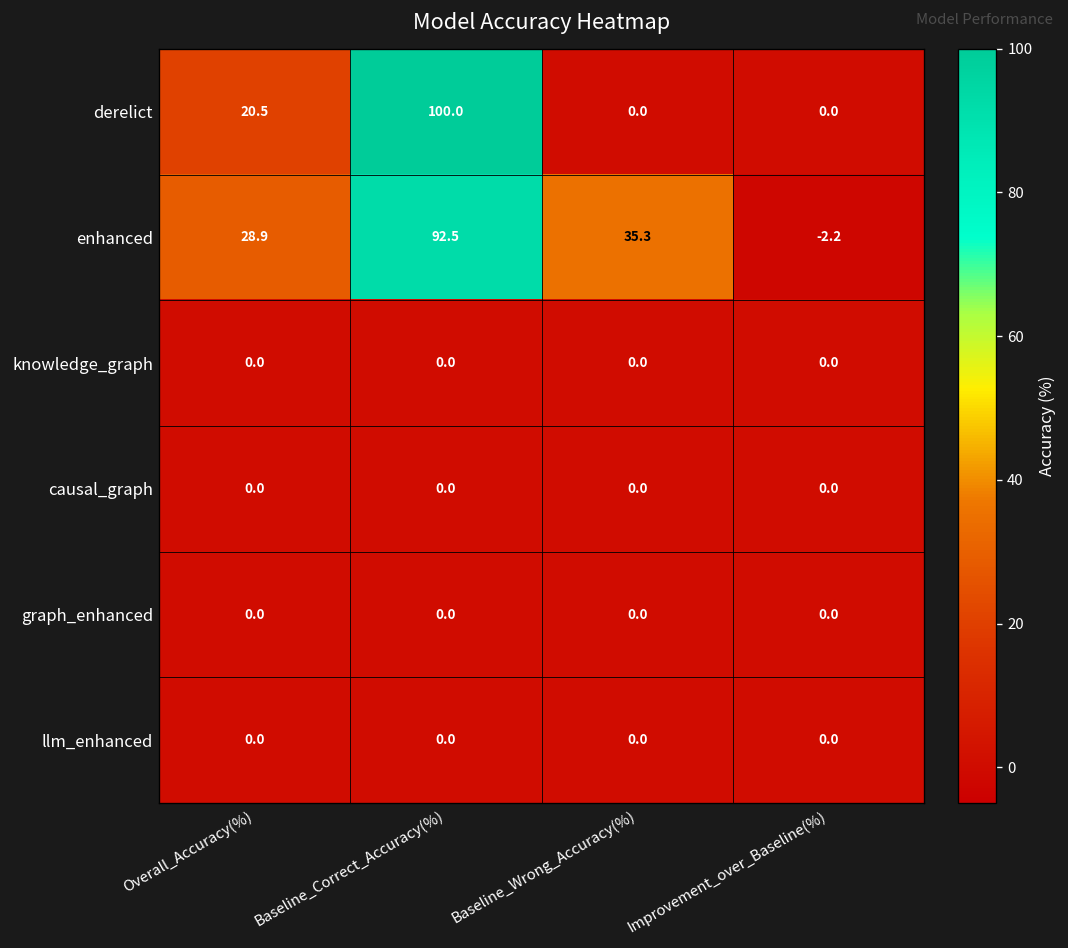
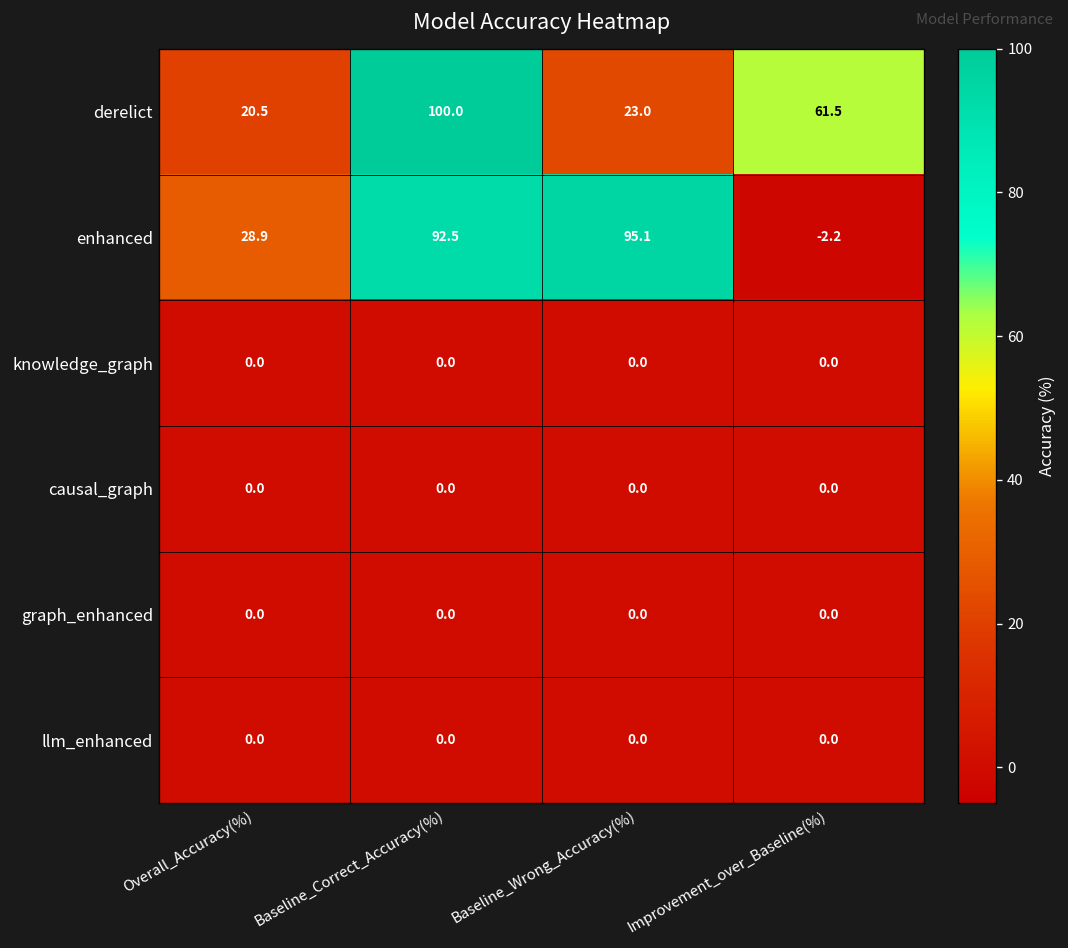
derelict, Baseline_Wrong_Accuracy(%): 0.0 -> 23.0
derelict, Improvement_over_Baseline(%): 0.0 -> 61.5
enhanced, Baseline_Wrong_Accuracy(%): 35.3 -> 95.1
